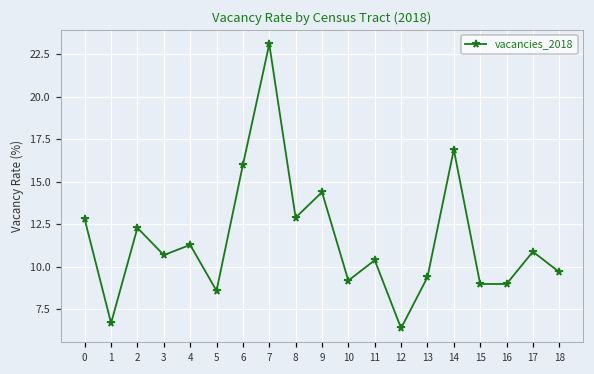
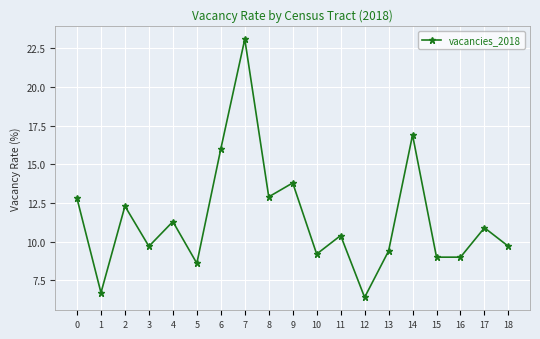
3: 10.7 -> 9.7
9: 14.4 -> 13.8
